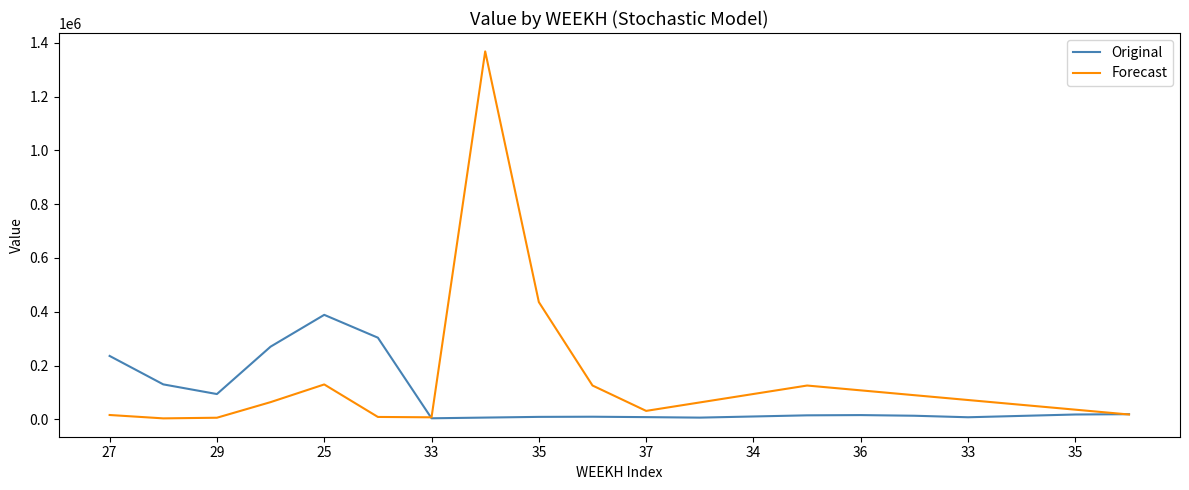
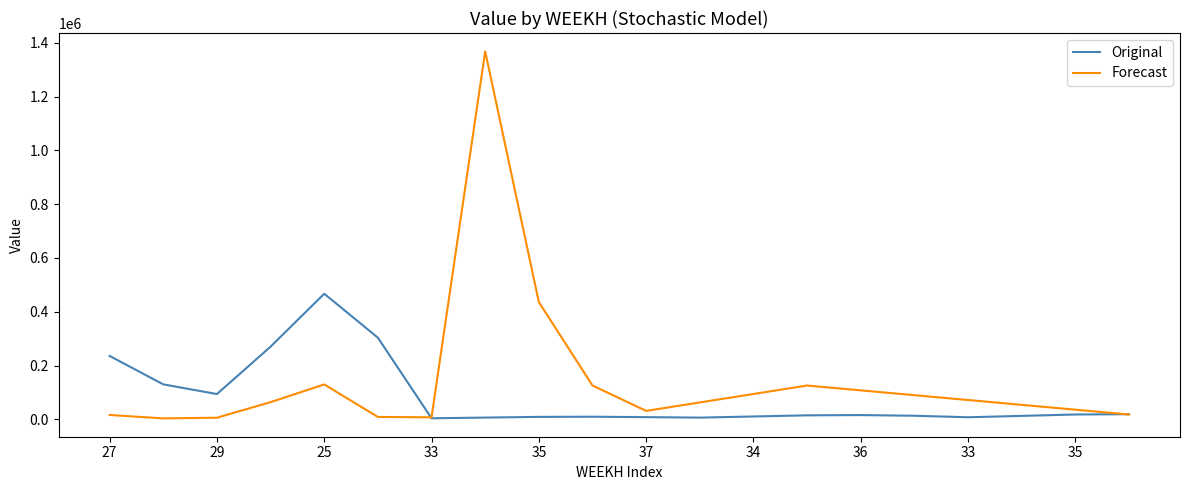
Original, 25: 390000 -> 470000
